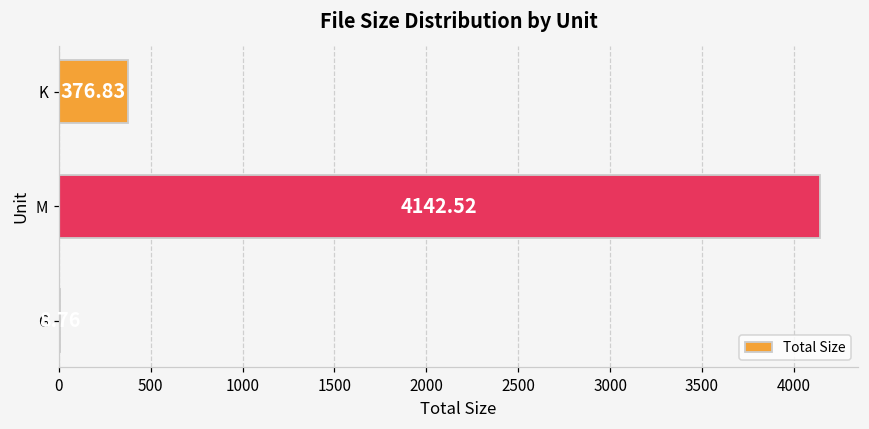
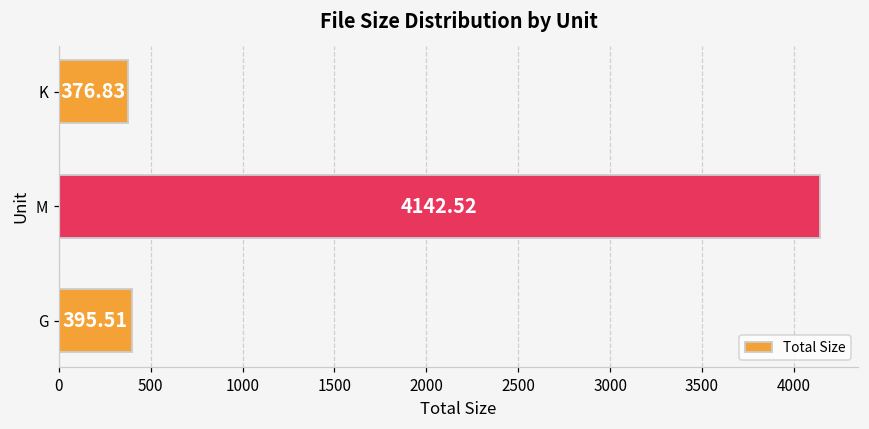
G: 10 -> 400
